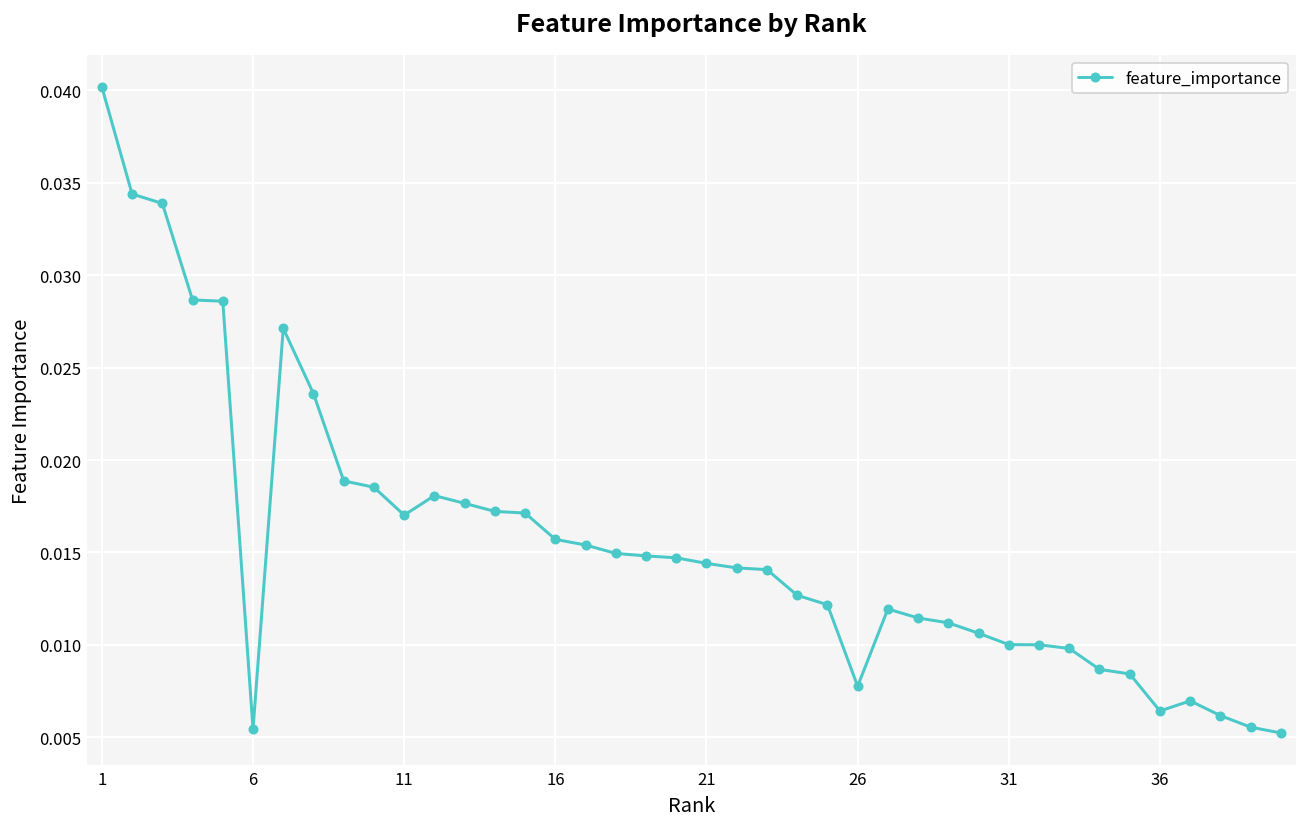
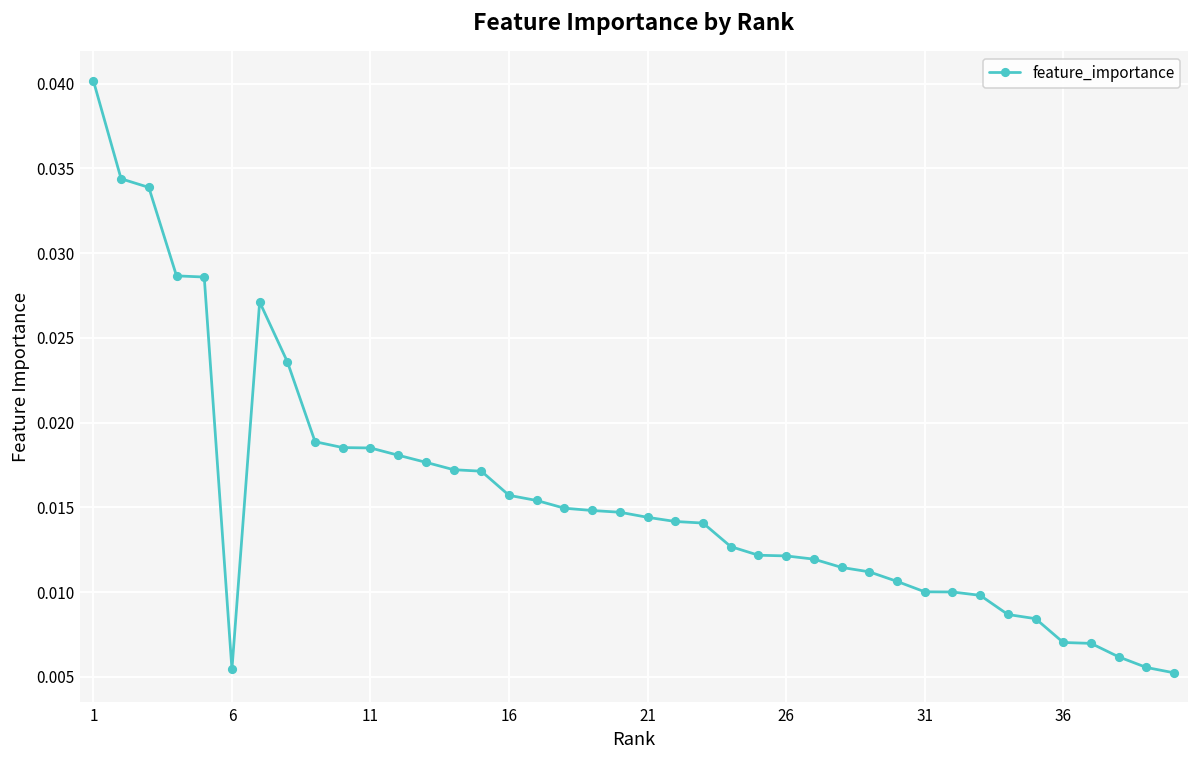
11: 0.0170 -> 0.0185
26: 0.0078 -> 0.0121
36: 0.0064 -> 0.0070
